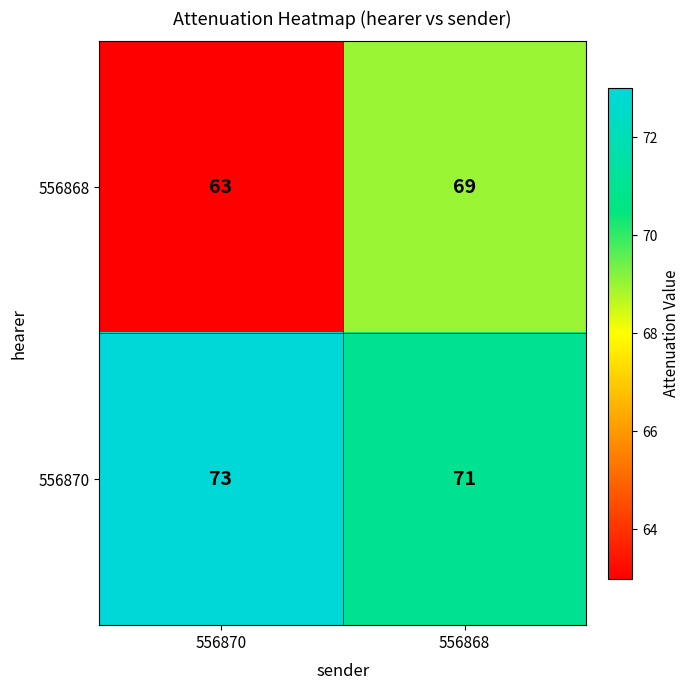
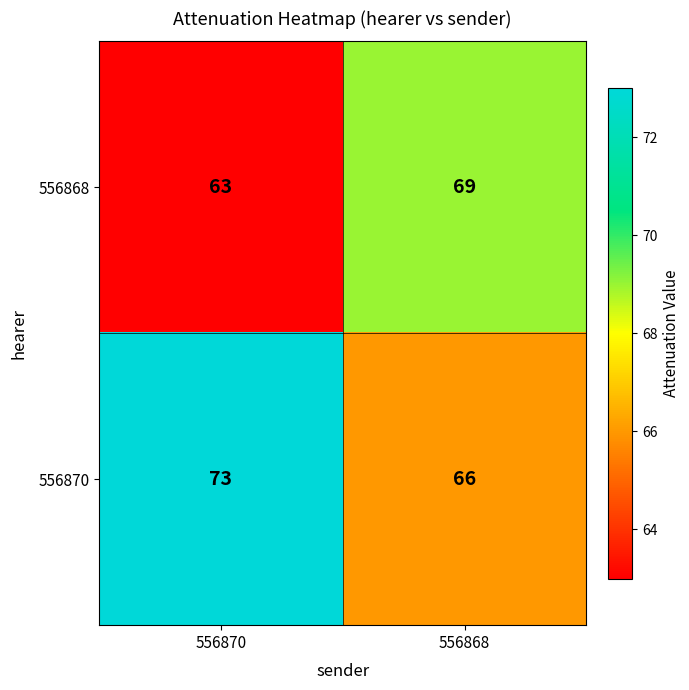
556870, 556868: 71 -> 66
